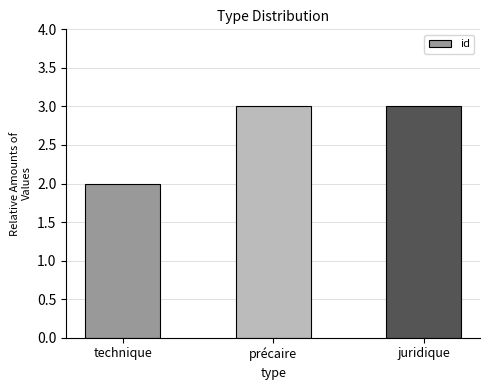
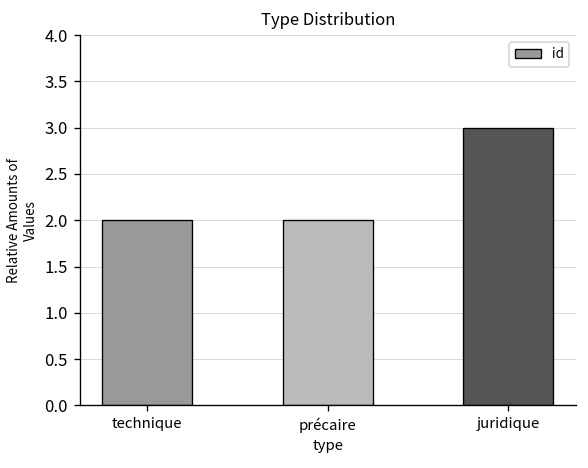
précaire: 3 -> 2
